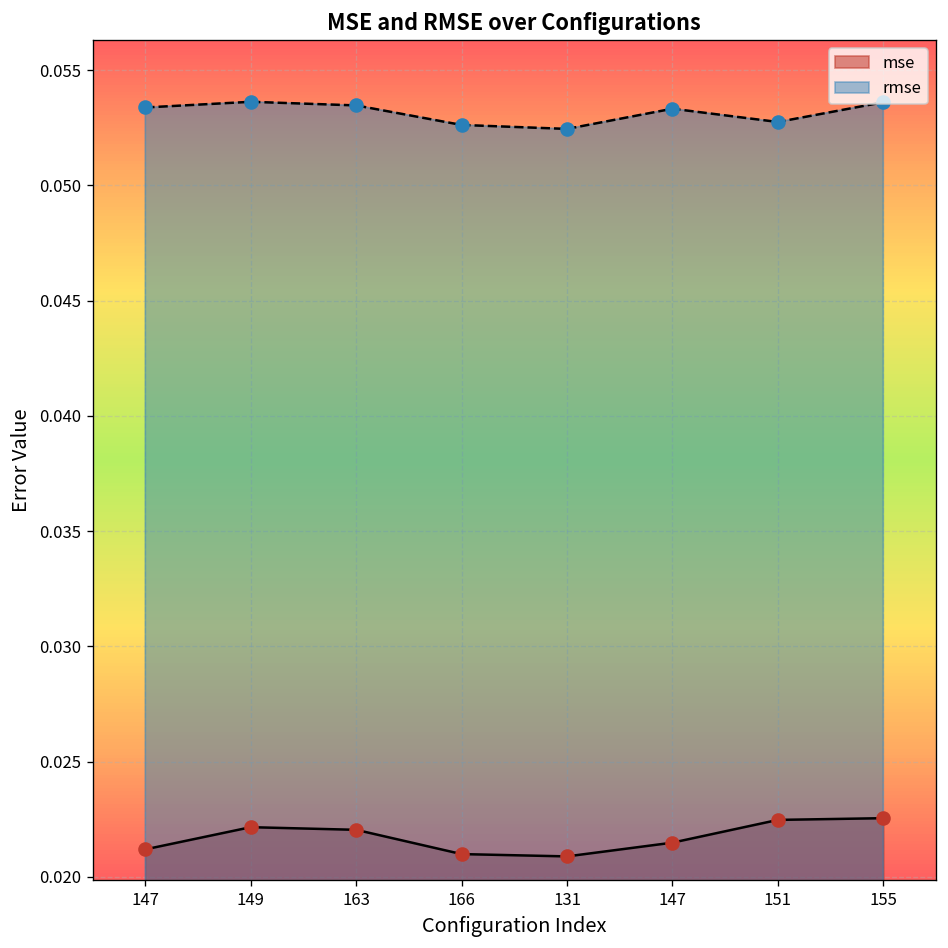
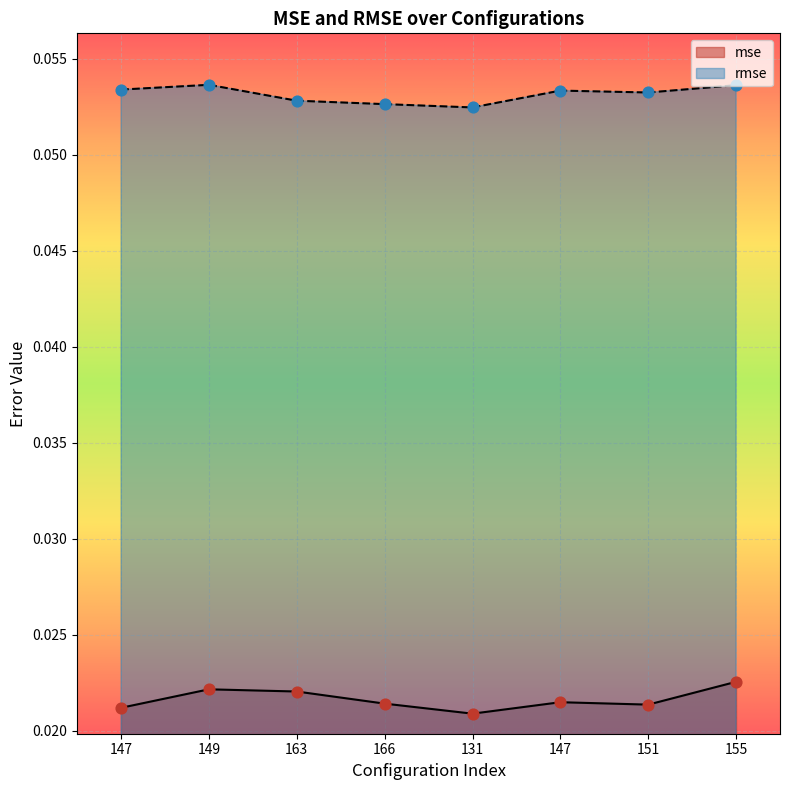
rmse, 163: 0.0535 -> 0.0528
mse, 166: 0.0210 -> 0.0214
mse, 151: 0.0225 -> 0.0214
rmse, 151: 0.0528 -> 0.0532
